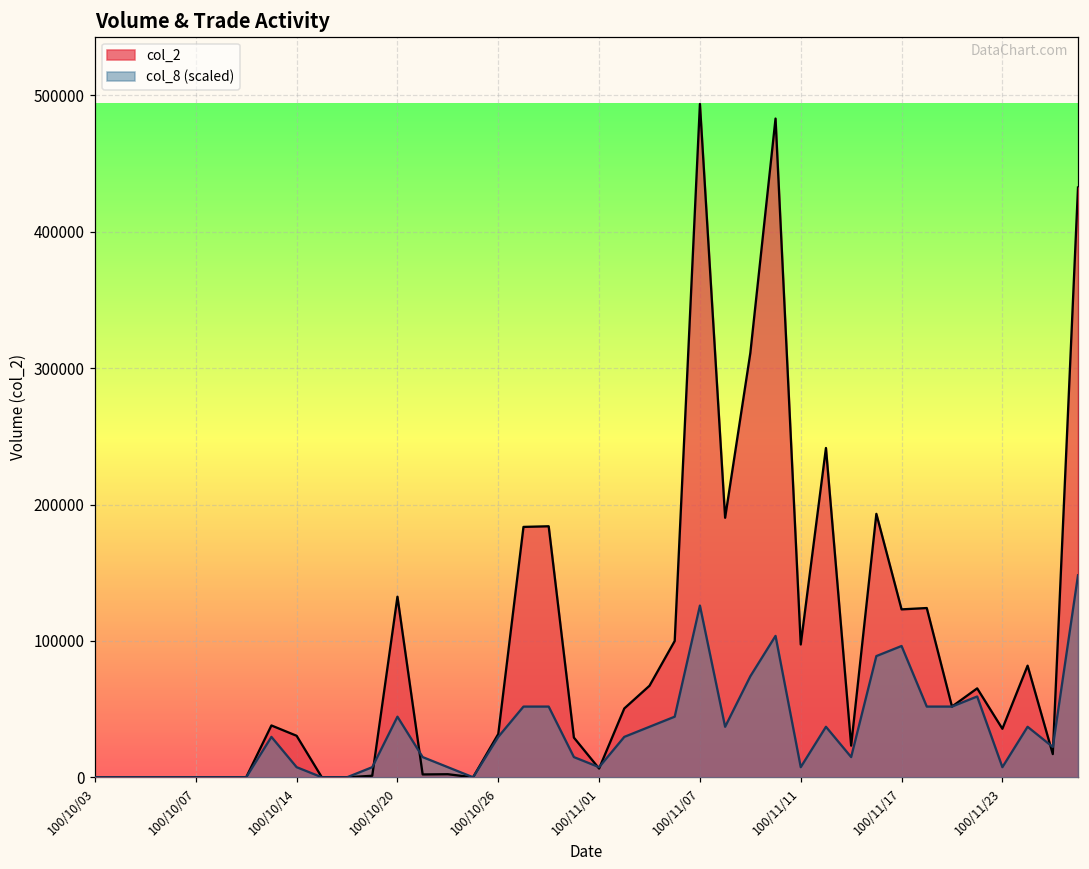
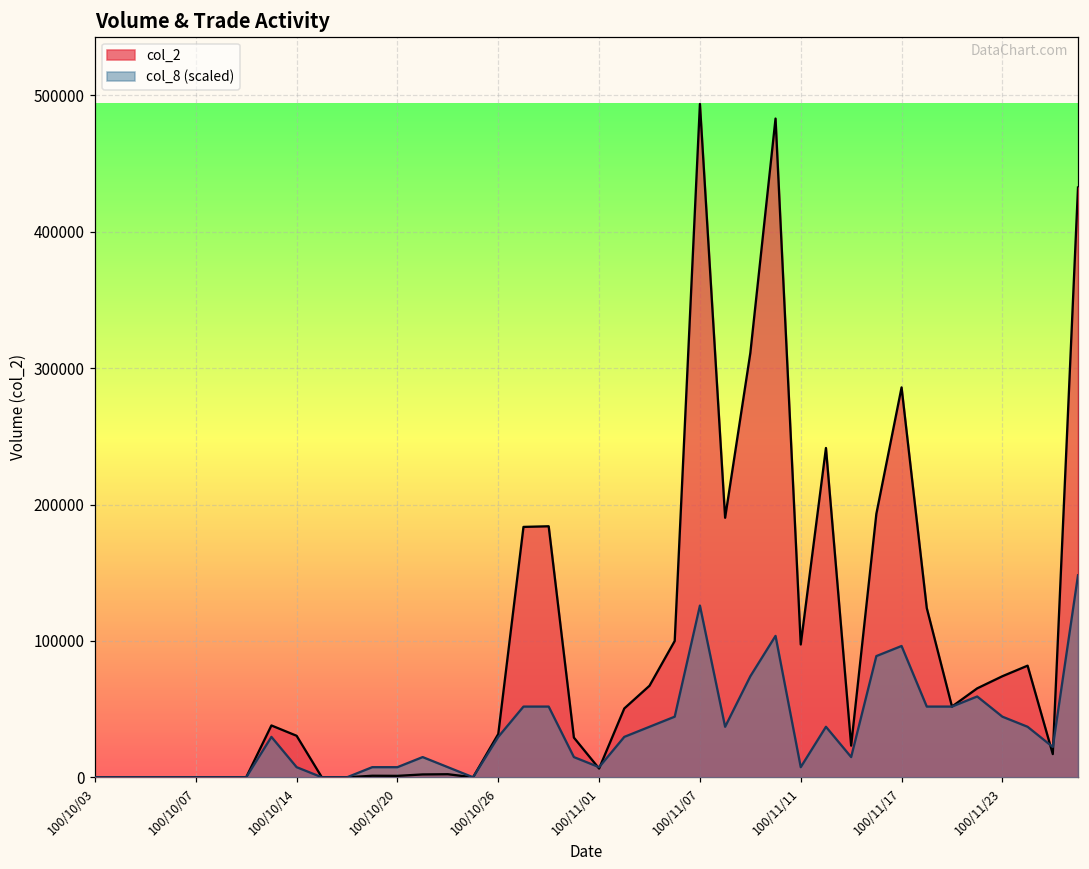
col_2, 100/10/20: 132000 -> 1000
col_8 (scaled), 100/10/20: 44000 -> 7000
col_2, 100/11/17: 123000 -> 286000
col_2, 100/11/23: 36000 -> 74000
col_8 (scaled), 100/11/23: 7000 -> 44000
